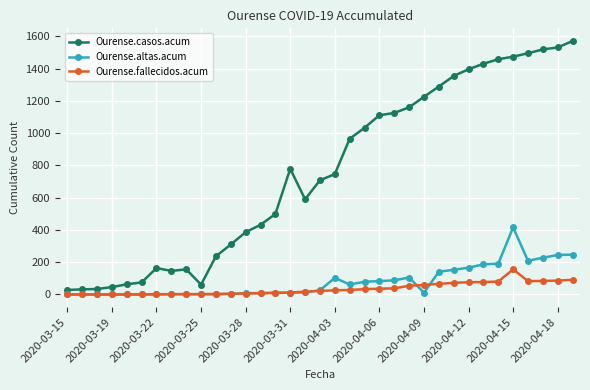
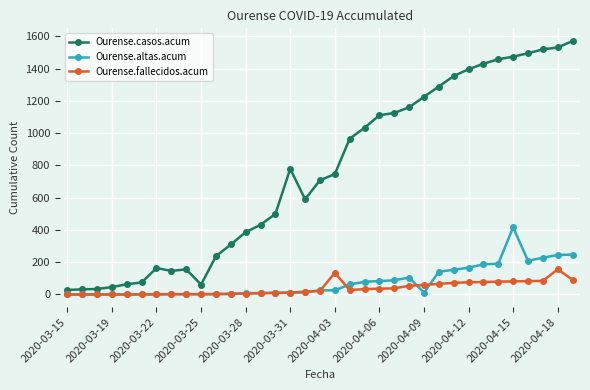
Ourense.altas.acum, 2020-04-03: 100 -> 30
Ourense.fallecidos.acum, 2020-04-03: 30 -> 130
Ourense.fallecidos.acum, 2020-04-15: 160 -> 80
Ourense.fallecidos.acum, 2020-04-18: 90 -> 160
